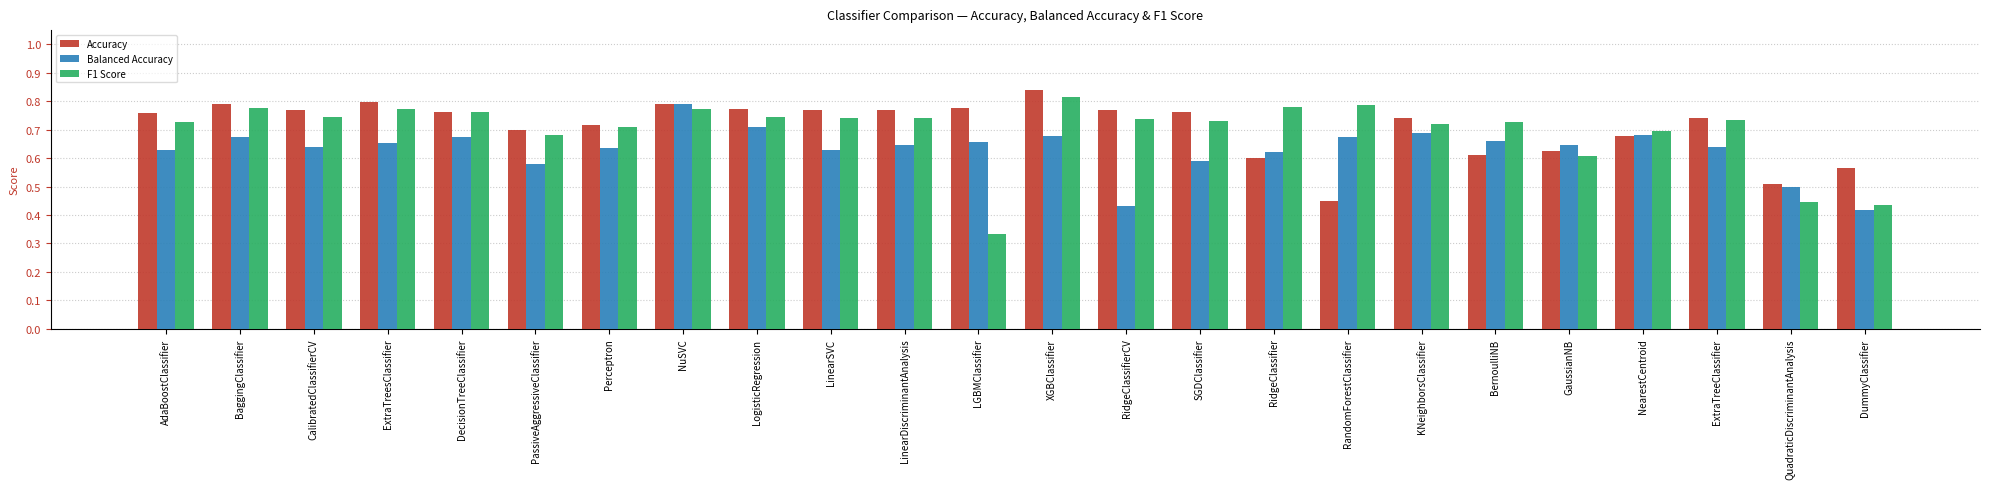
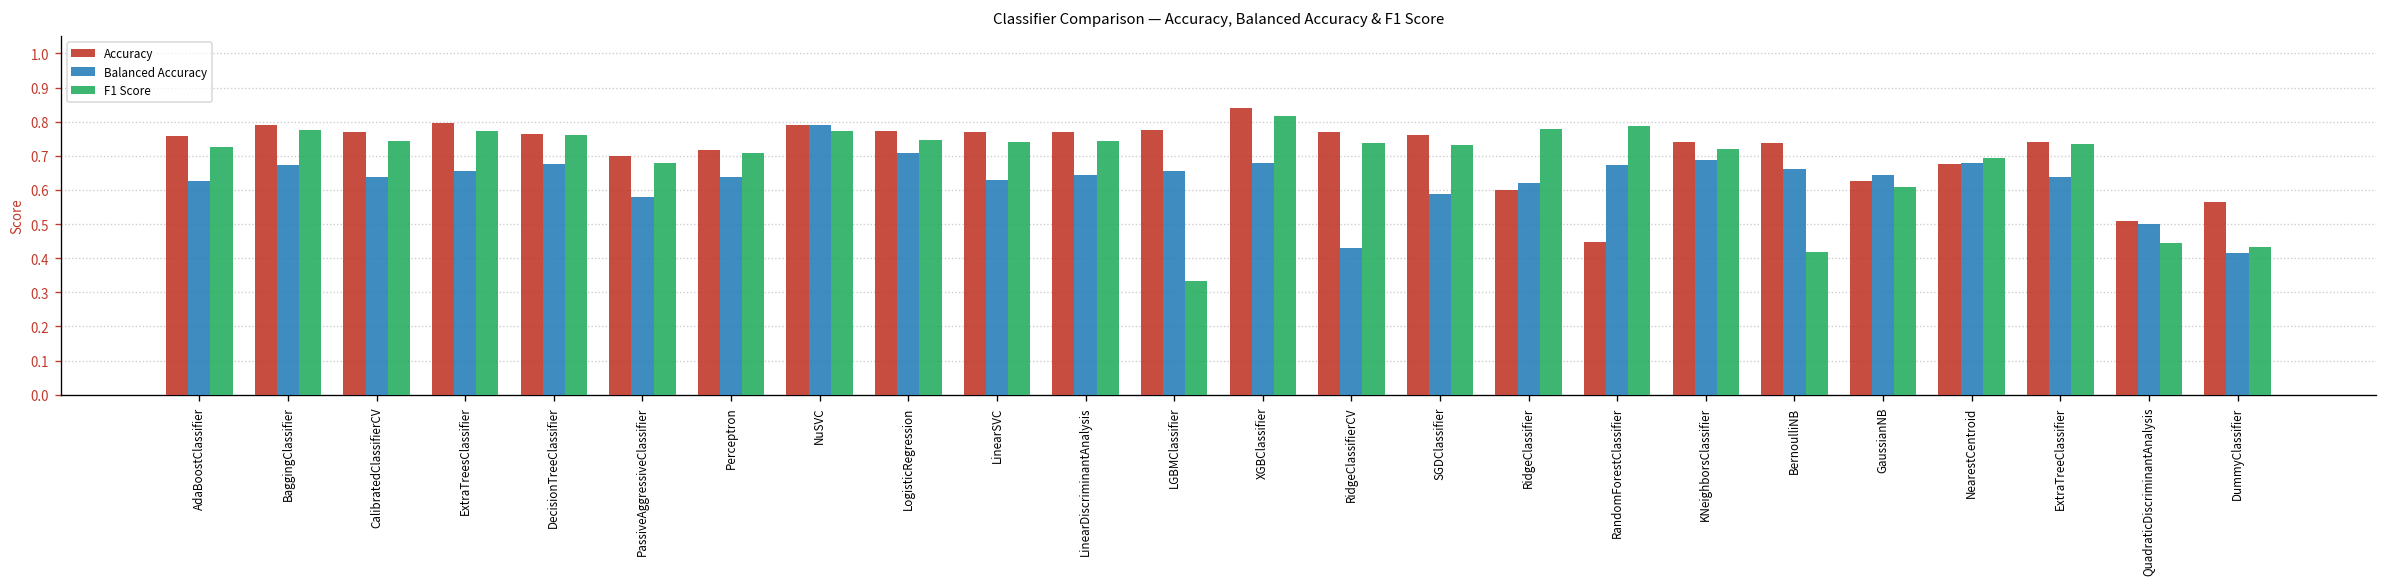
Accuracy, BernoulliNB: 0.61 -> 0.74
F1 Score, BernoulliNB: 0.73 -> 0.42
